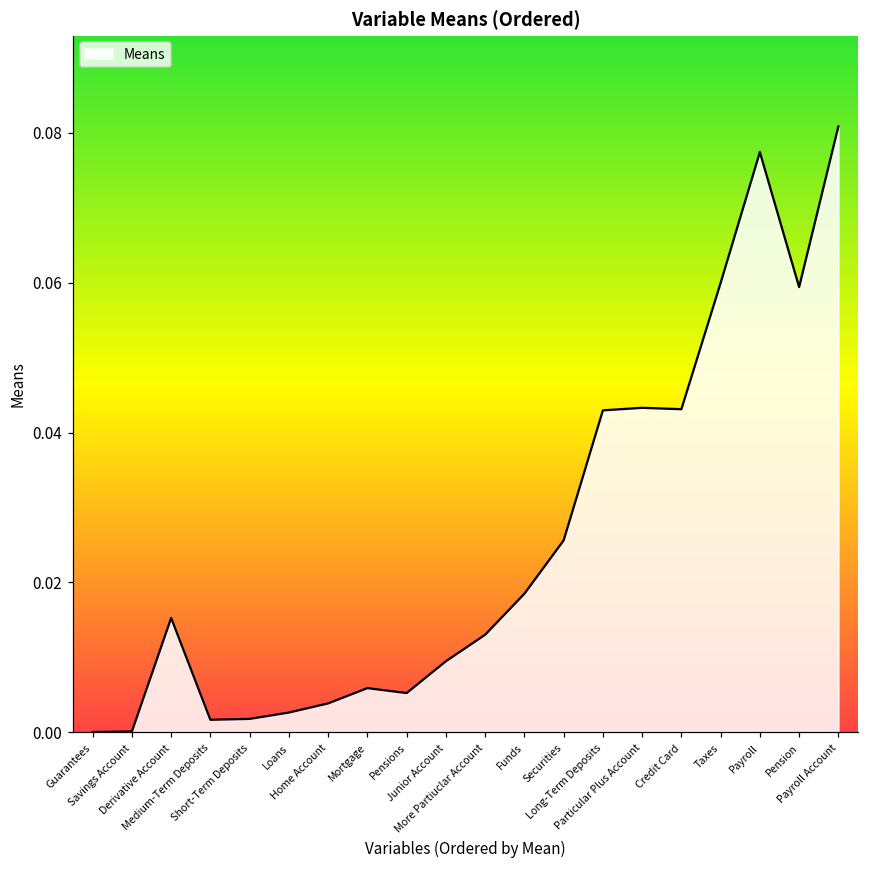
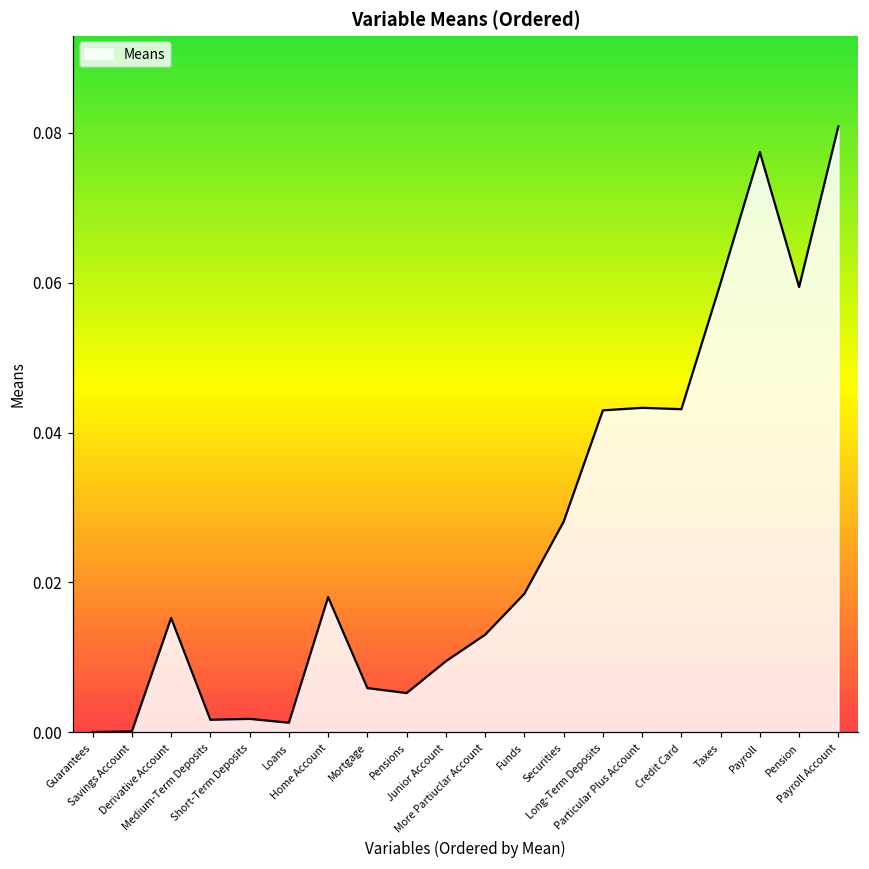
Loans: 0.003 -> 0.001
Home Account: 0.004 -> 0.018
Securities: 0.026 -> 0.028
